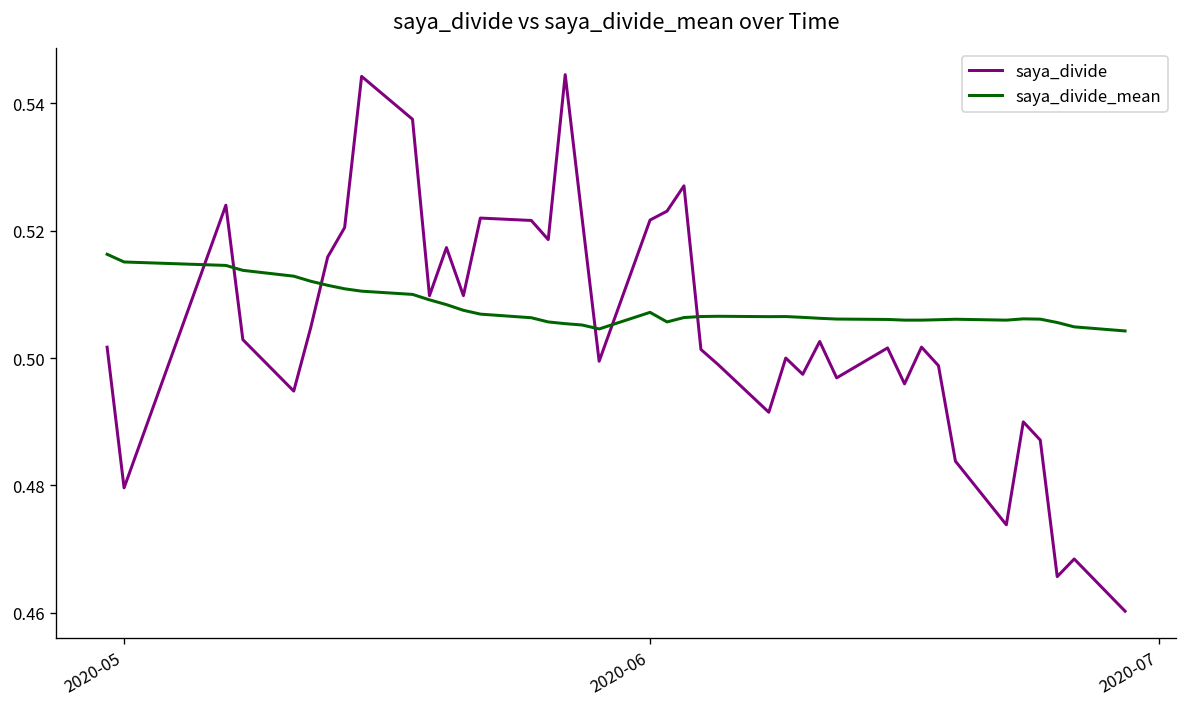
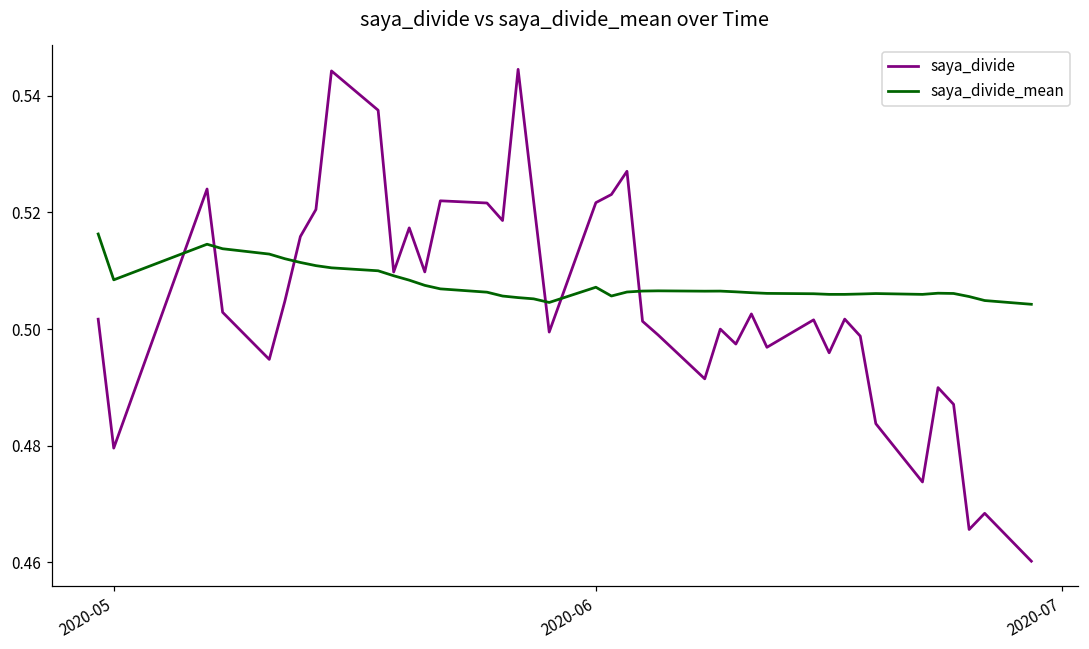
saya_divide_mean, 2020-05: 0.515 -> 0.508
